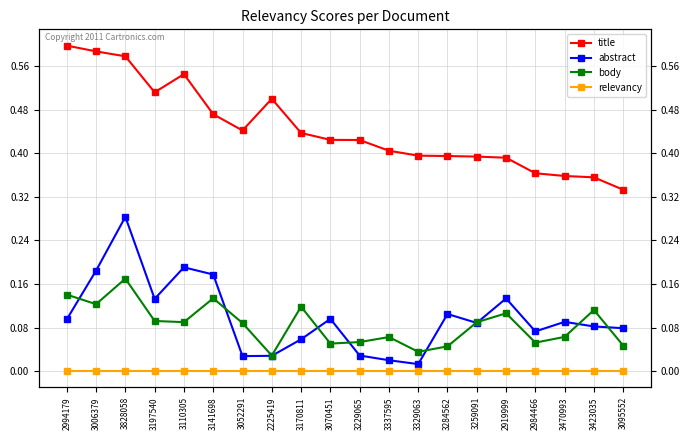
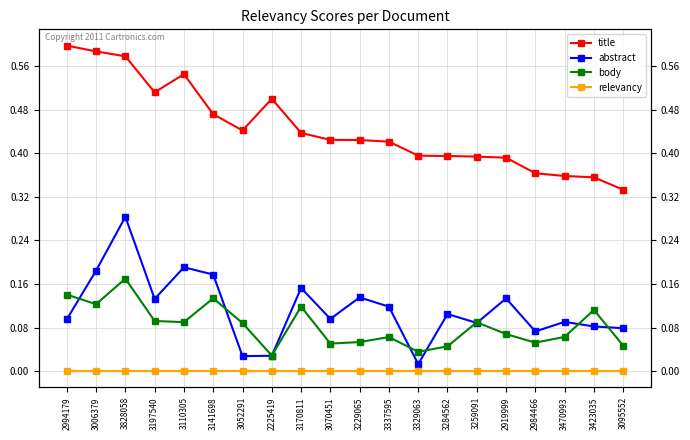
abstract, 3170811: 0.06 -> 0.15
abstract, 3229065: 0.03 -> 0.14
title, 3337595: 0.40 -> 0.42
abstract, 3337595: 0.02 -> 0.12
body, 2919999: 0.11 -> 0.07
